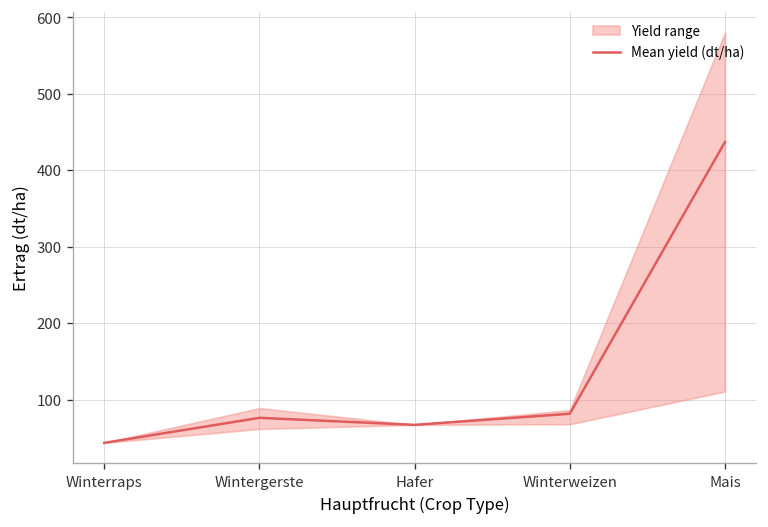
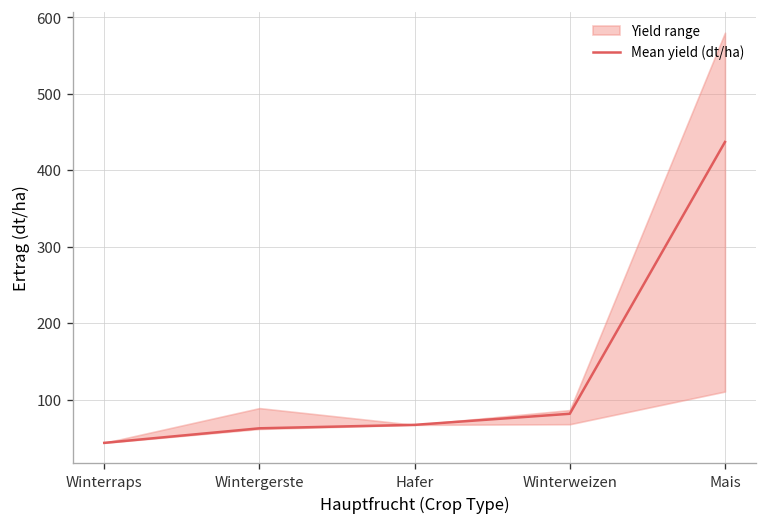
Mean yield (dt/ha), Wintergerste: 80 -> 60
